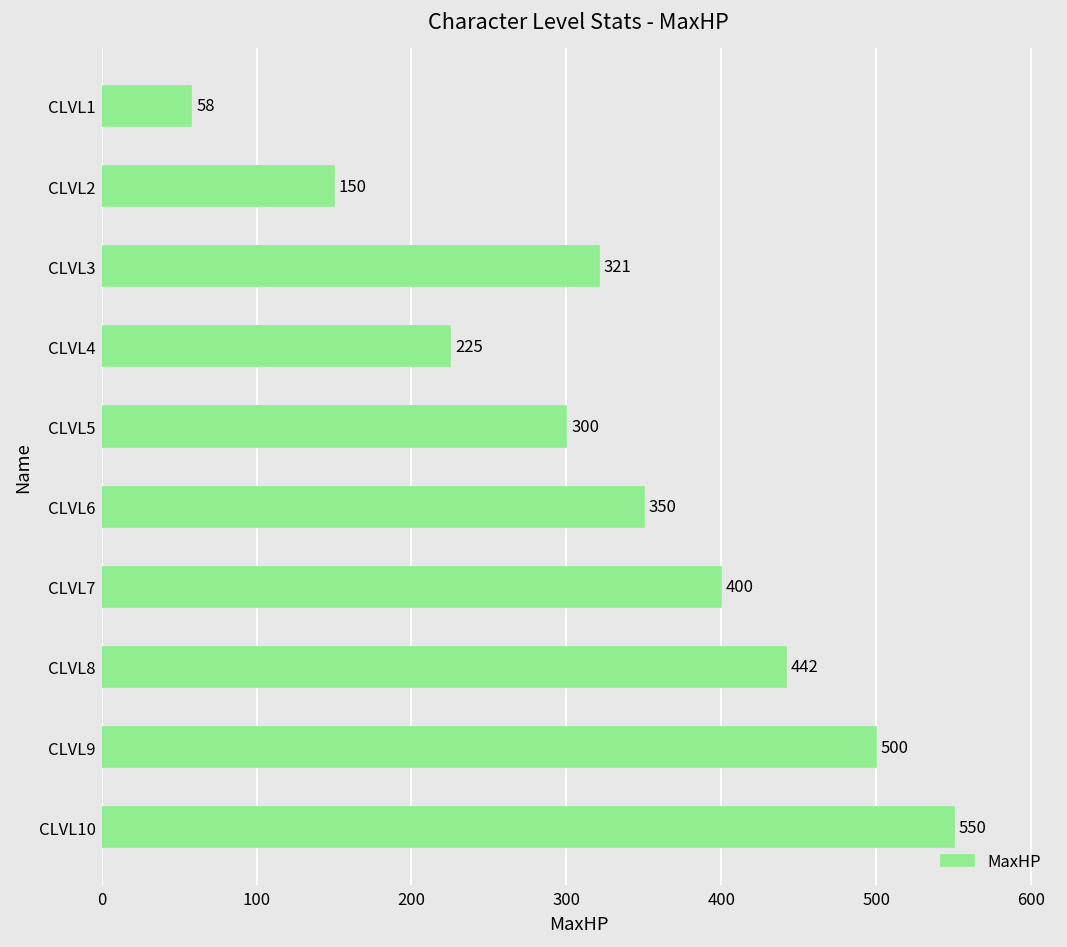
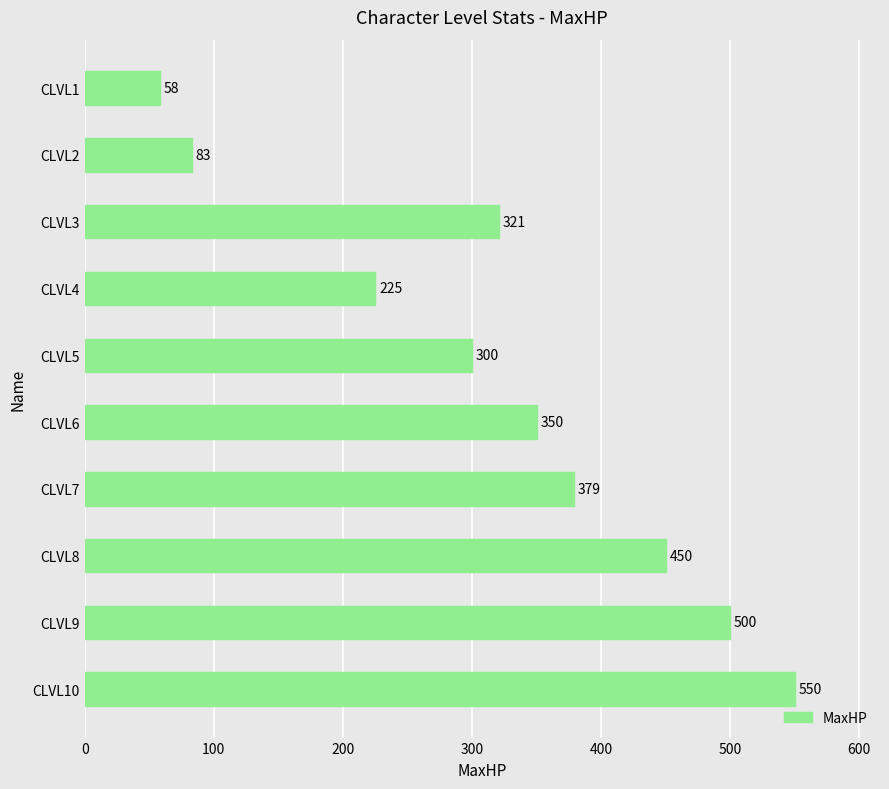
CLVL2: 150 -> 83
CLVL7: 400 -> 379
CLVL8: 442 -> 450
